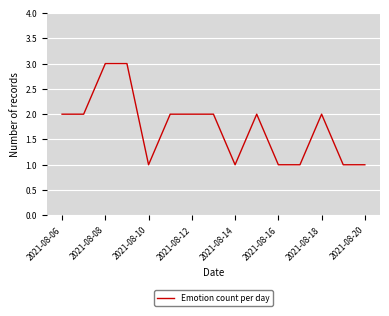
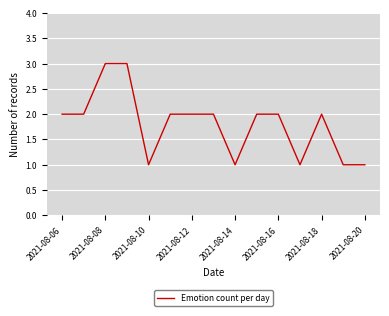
2021-08-16: 1 -> 2
